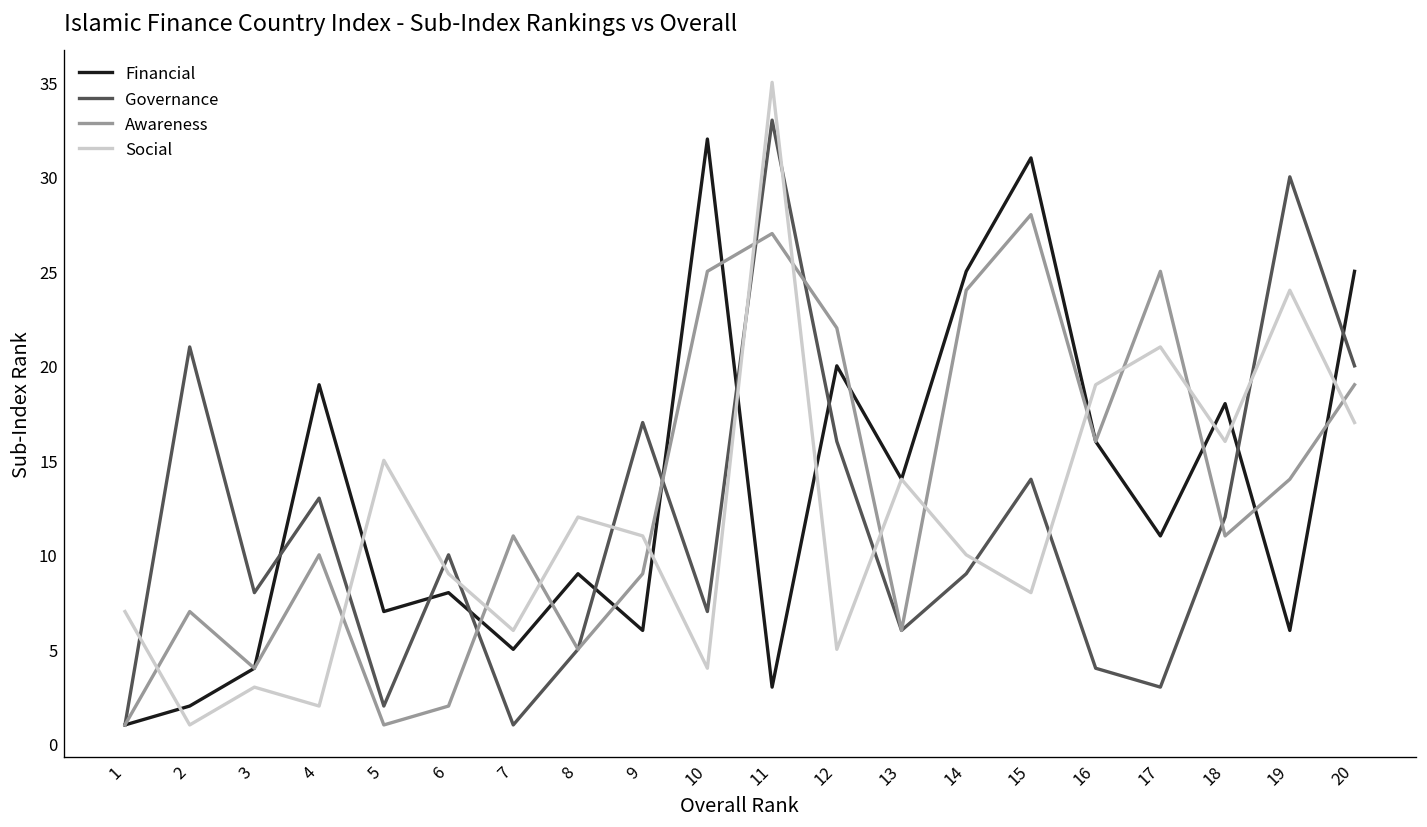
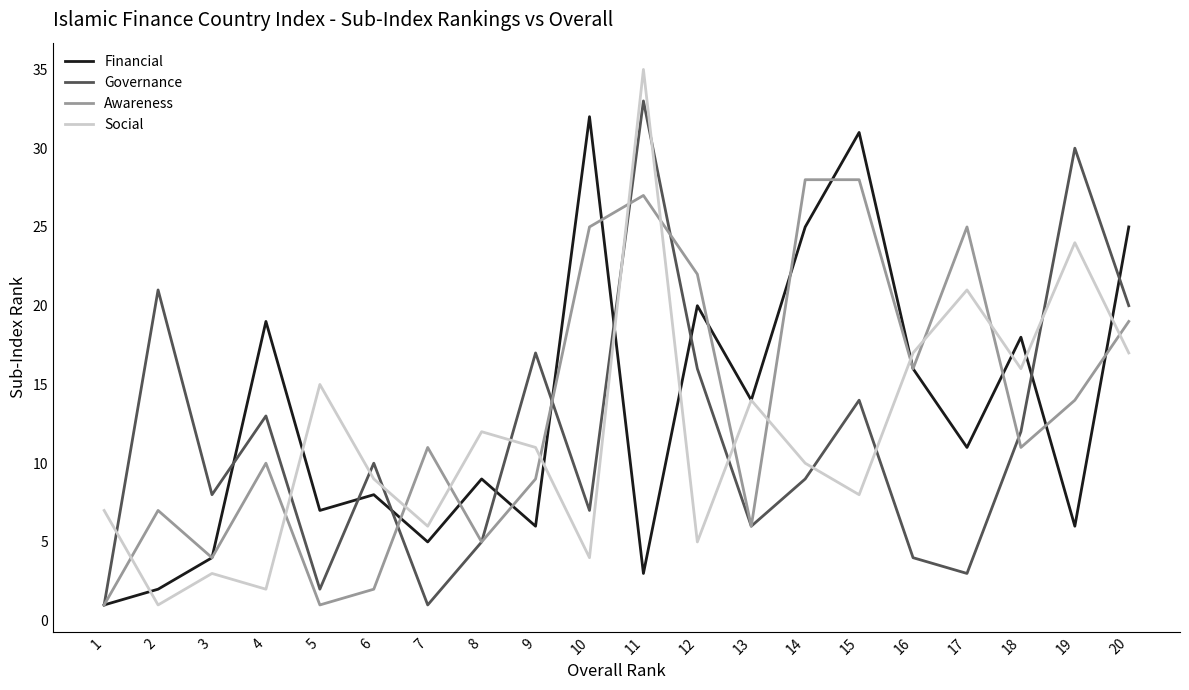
Awareness, 14: 24 -> 28
Social, 16: 19 -> 17
